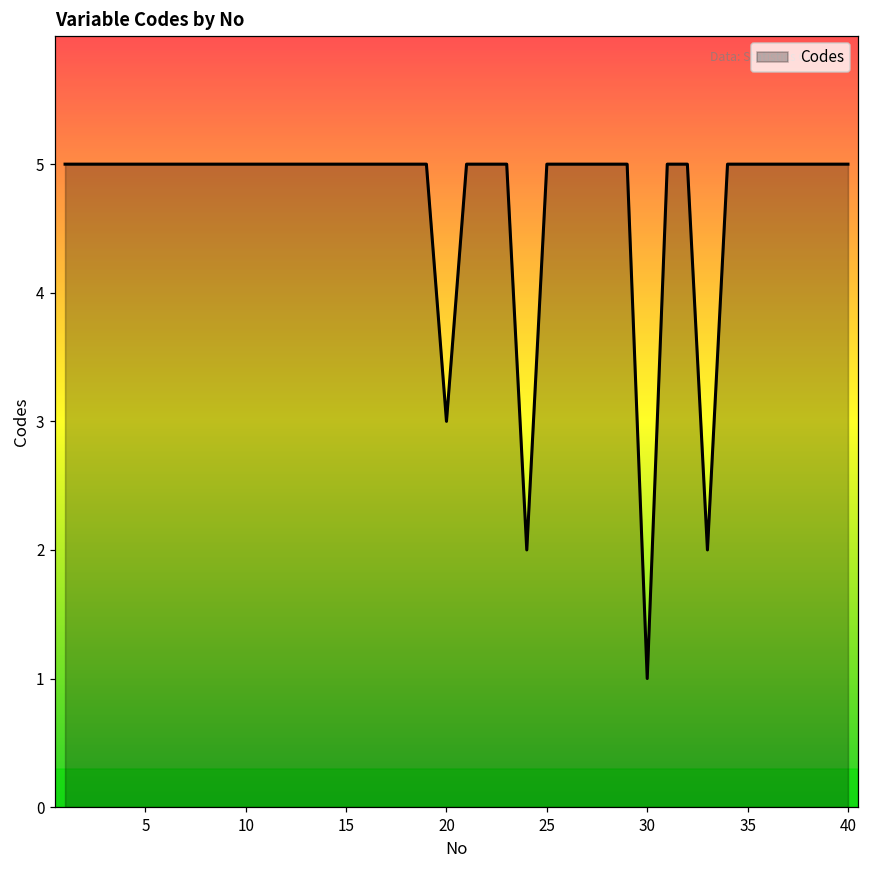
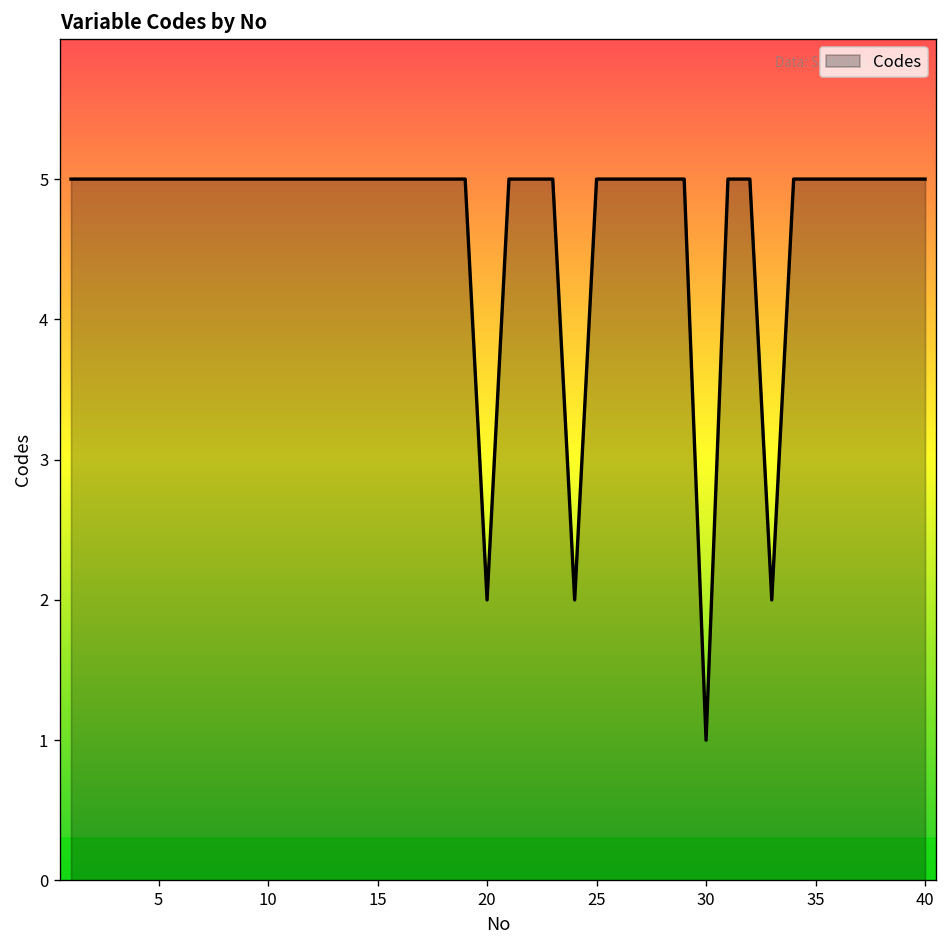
20: 3 -> 2
